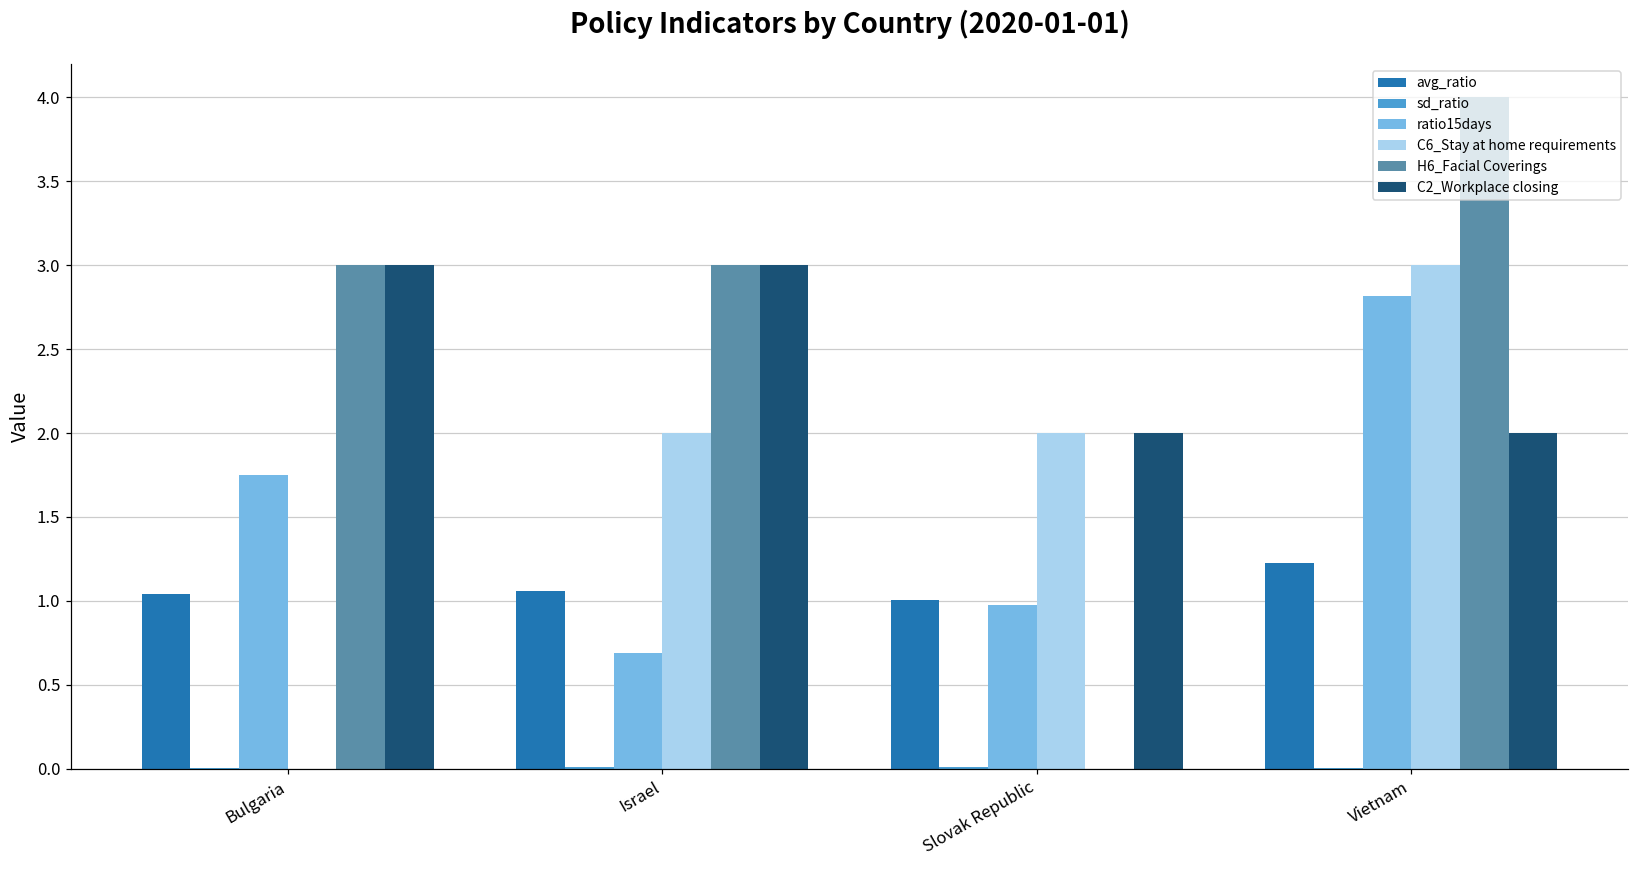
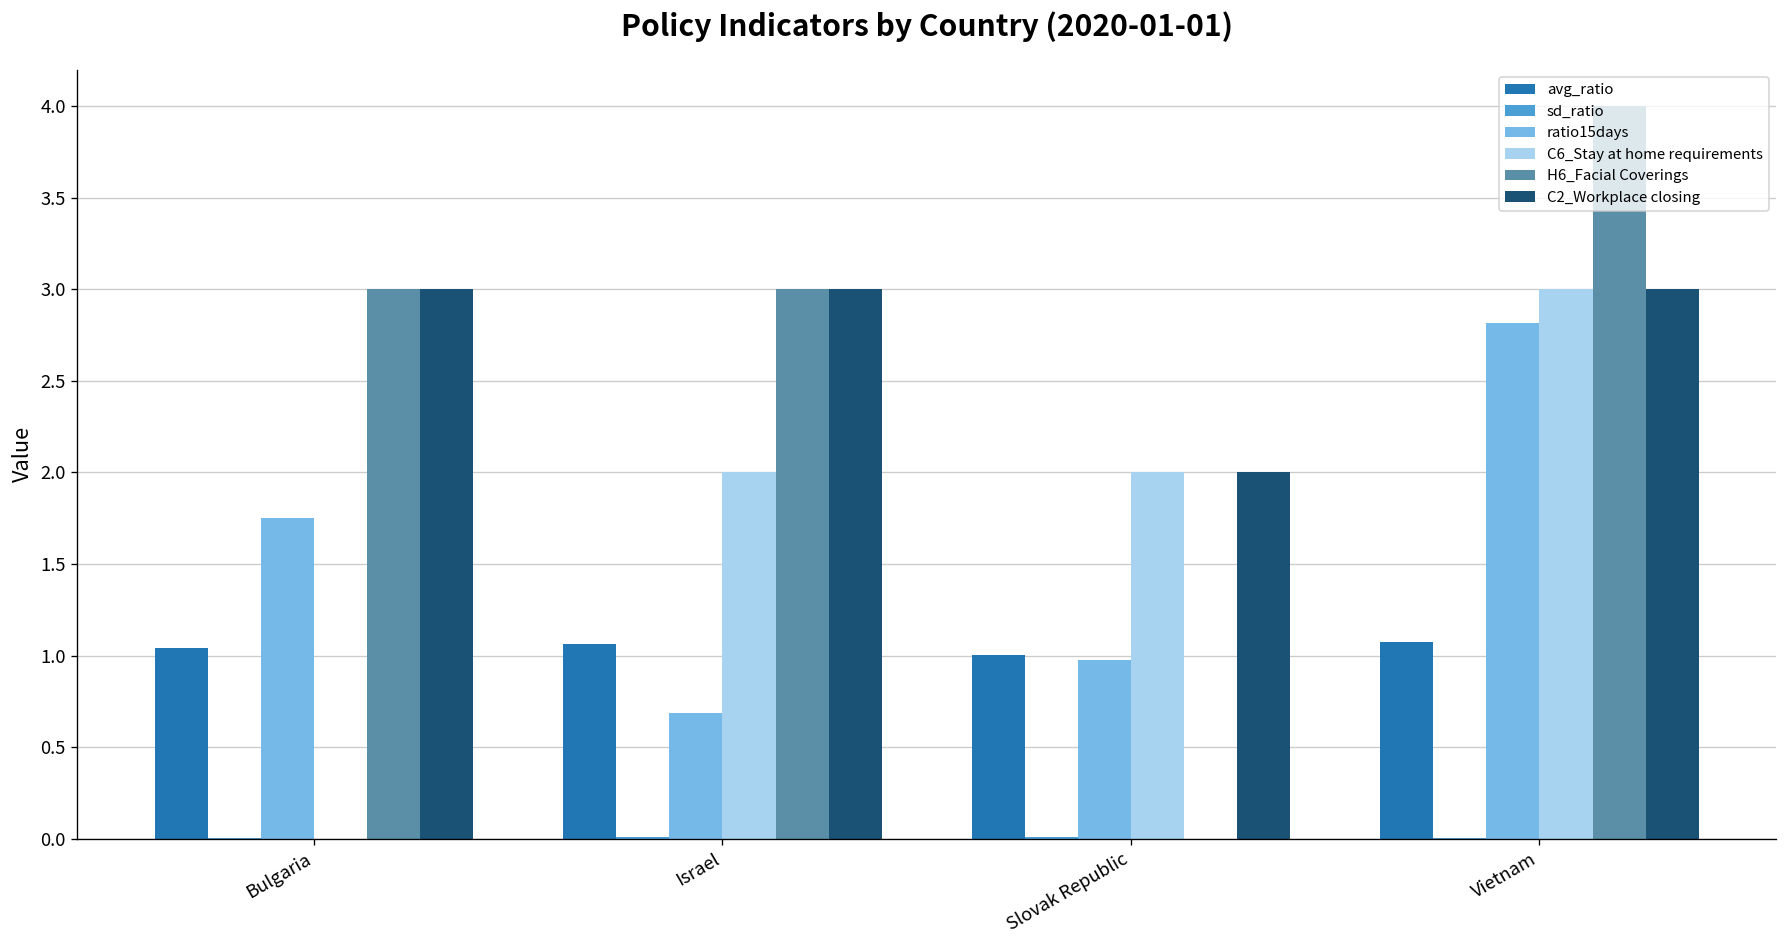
avg_ratio, Vietnam: 1.23 -> 1.07
C2_Workplace closing, Vietnam: 2 -> 3
